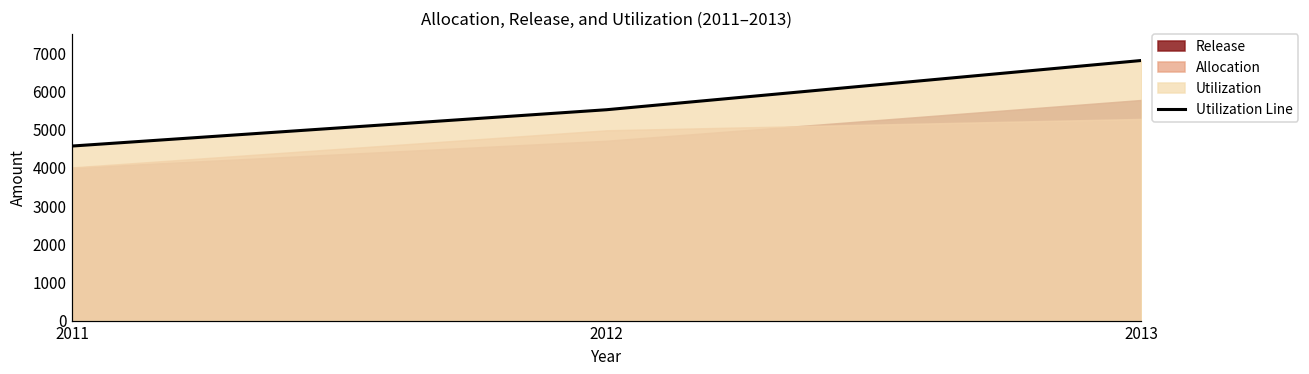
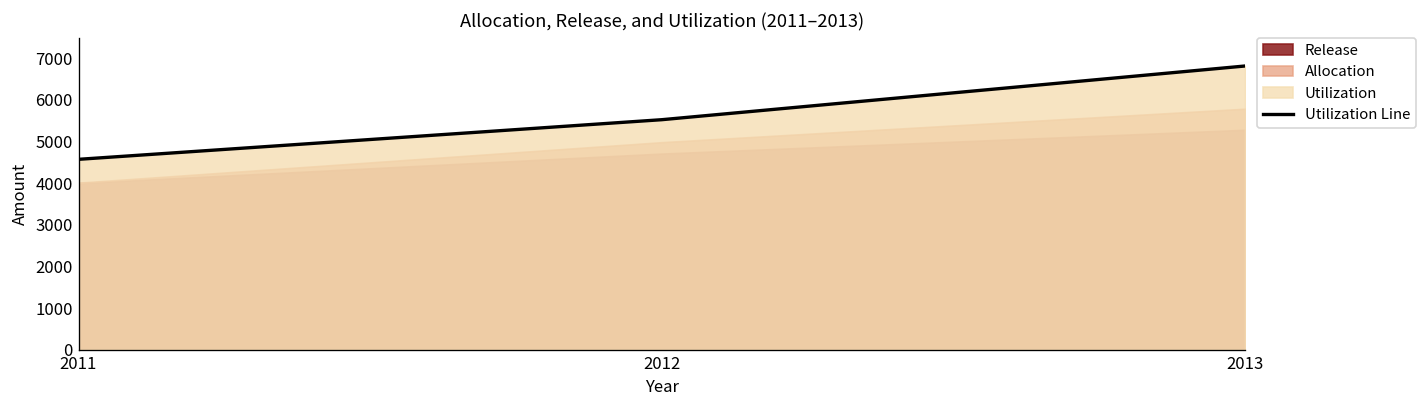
Release, 2013: 5800 -> 5300
Allocation, 2013: 5300 -> 5800
